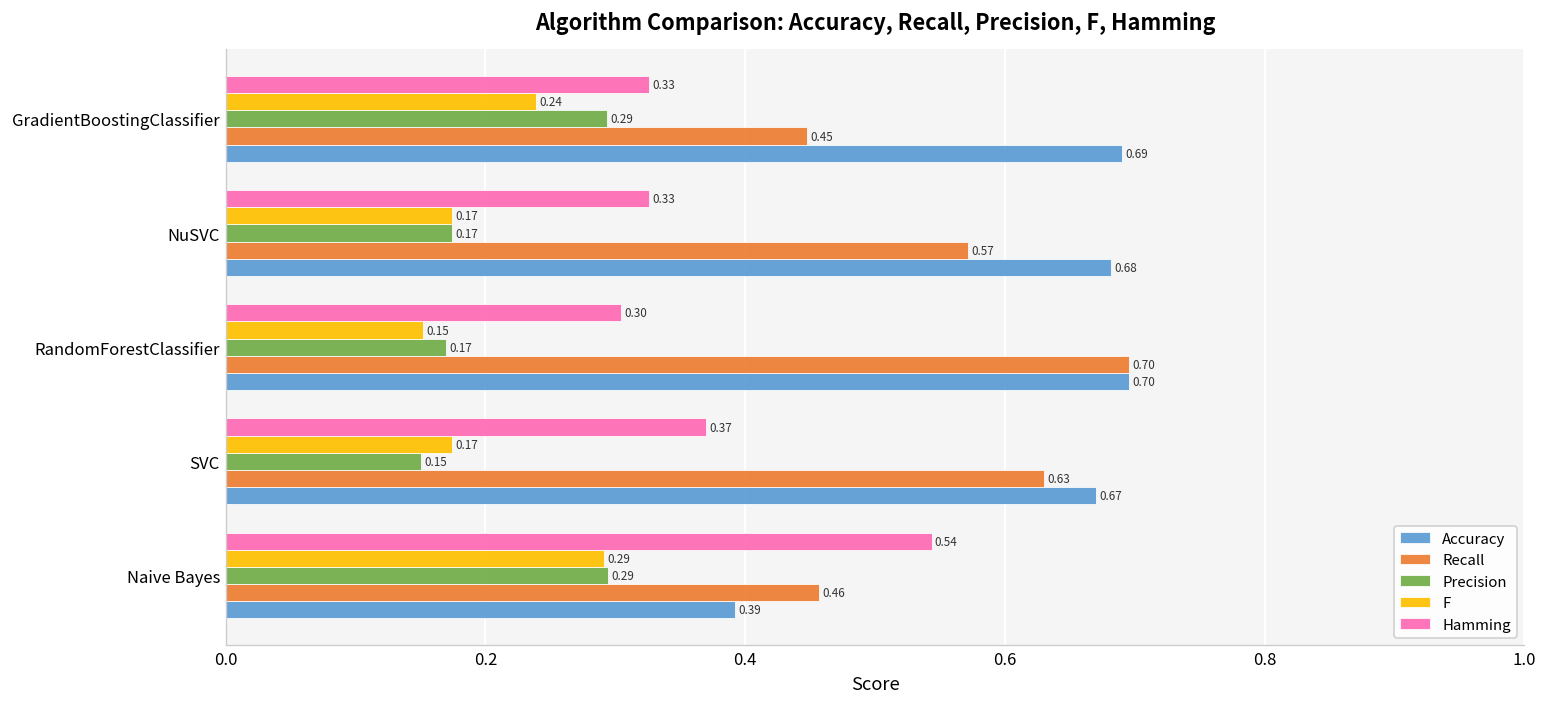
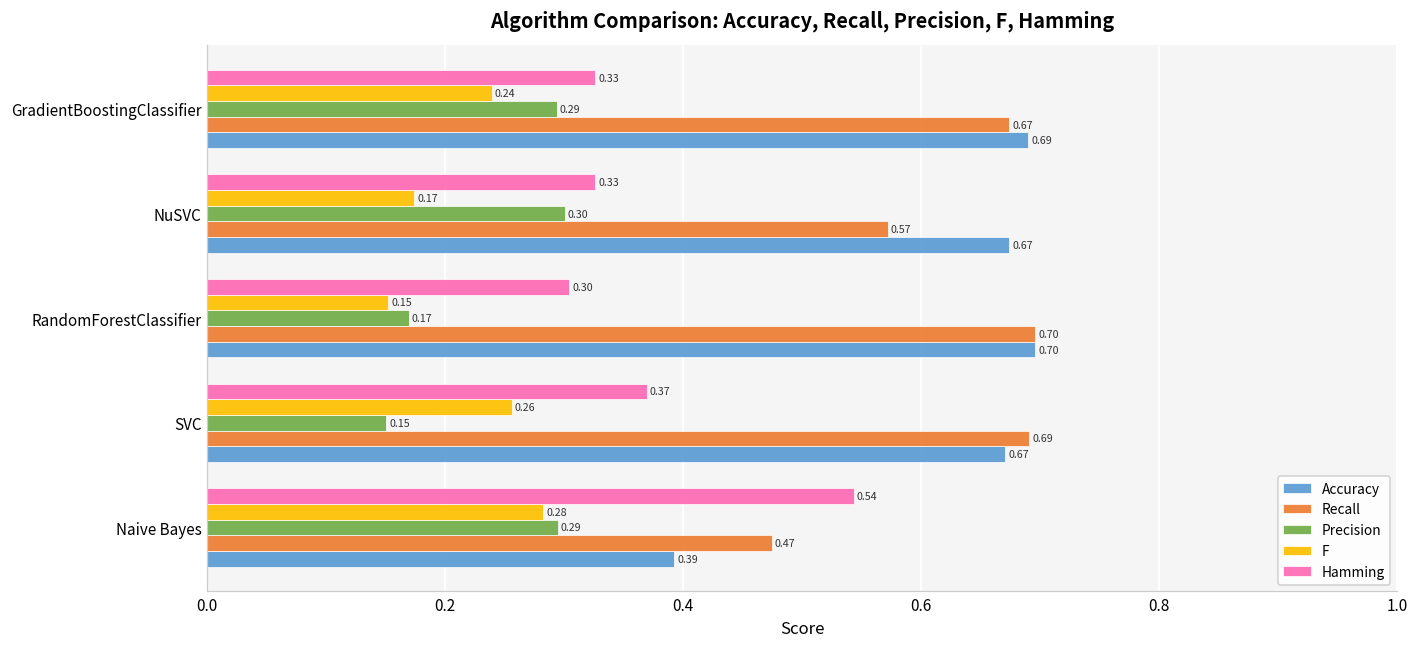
Recall, GradientBoostingClassifier: 0.45 -> 0.67
Precision, NuSVC: 0.17 -> 0.30
Accuracy, NuSVC: 0.68 -> 0.67
F, SVC: 0.17 -> 0.26
Recall, SVC: 0.63 -> 0.69
F, Naive Bayes: 0.29 -> 0.28
Recall, Naive Bayes: 0.46 -> 0.47
